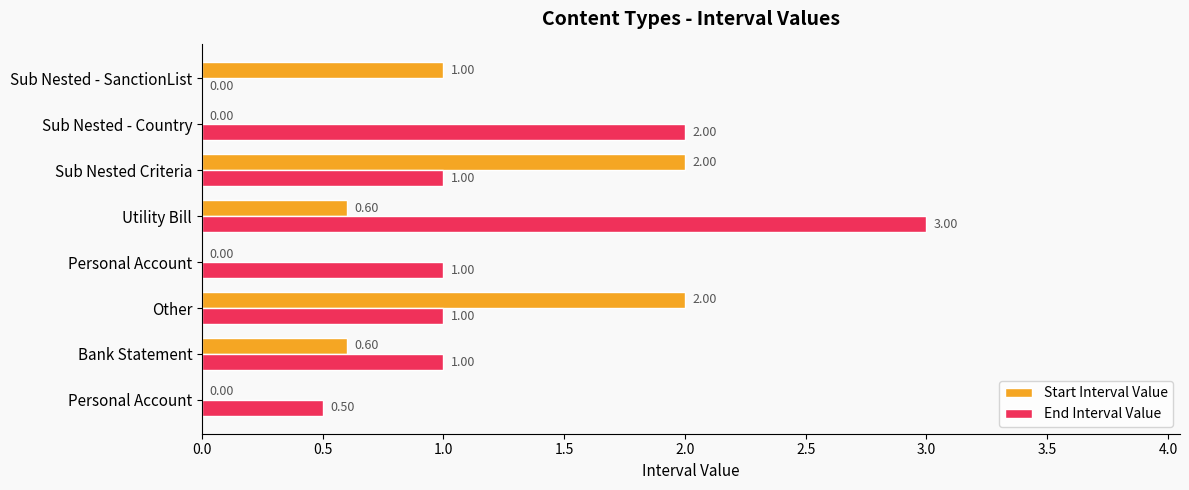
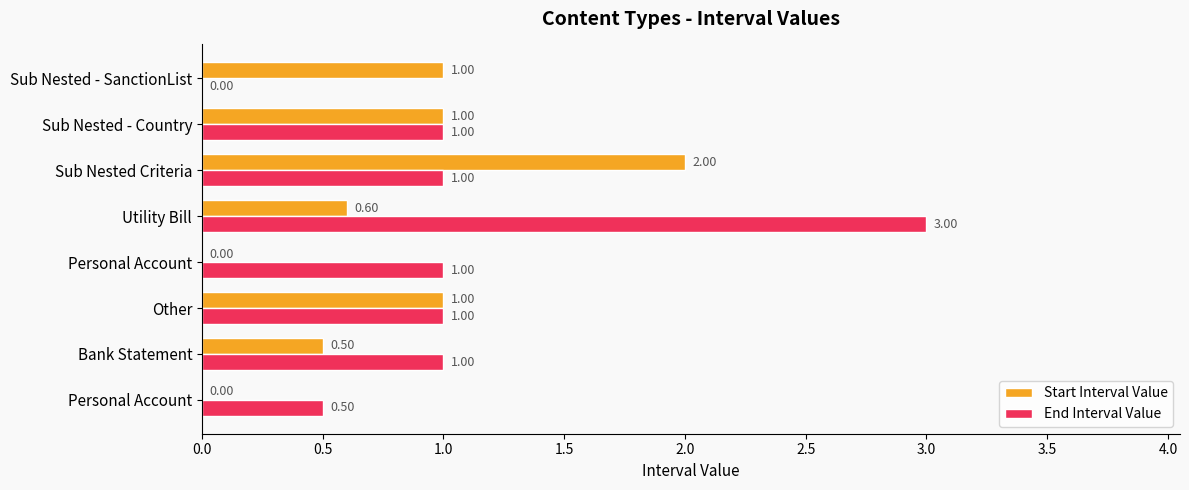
Start Interval Value, Sub Nested - Country: 0.00 -> 1.00
End Interval Value, Sub Nested - Country: 2.00 -> 1.00
Start Interval Value, Other: 2.00 -> 1.00
Start Interval Value, Bank Statement: 0.60 -> 0.50
